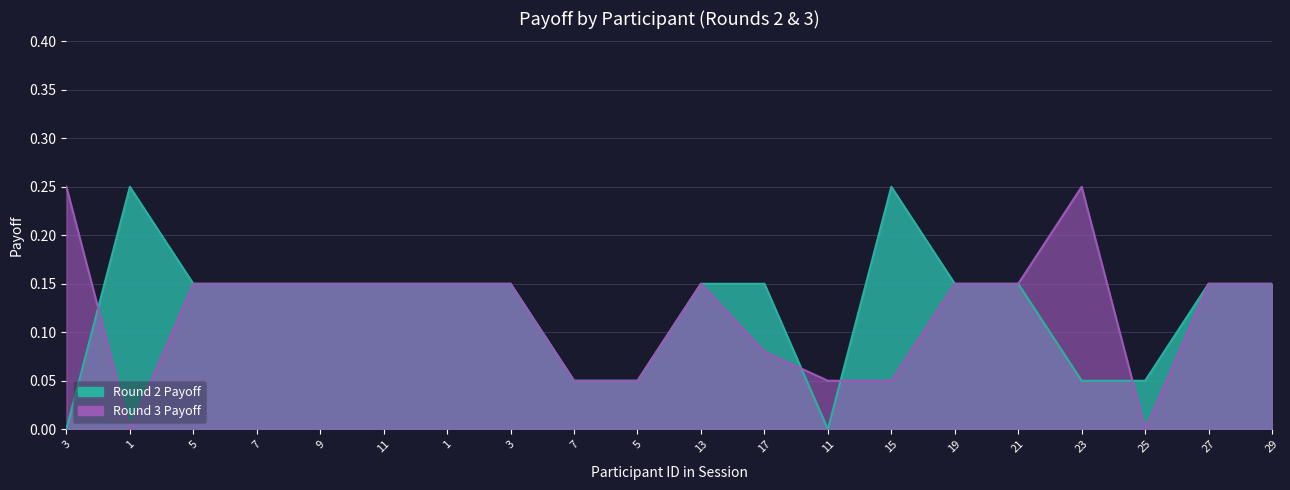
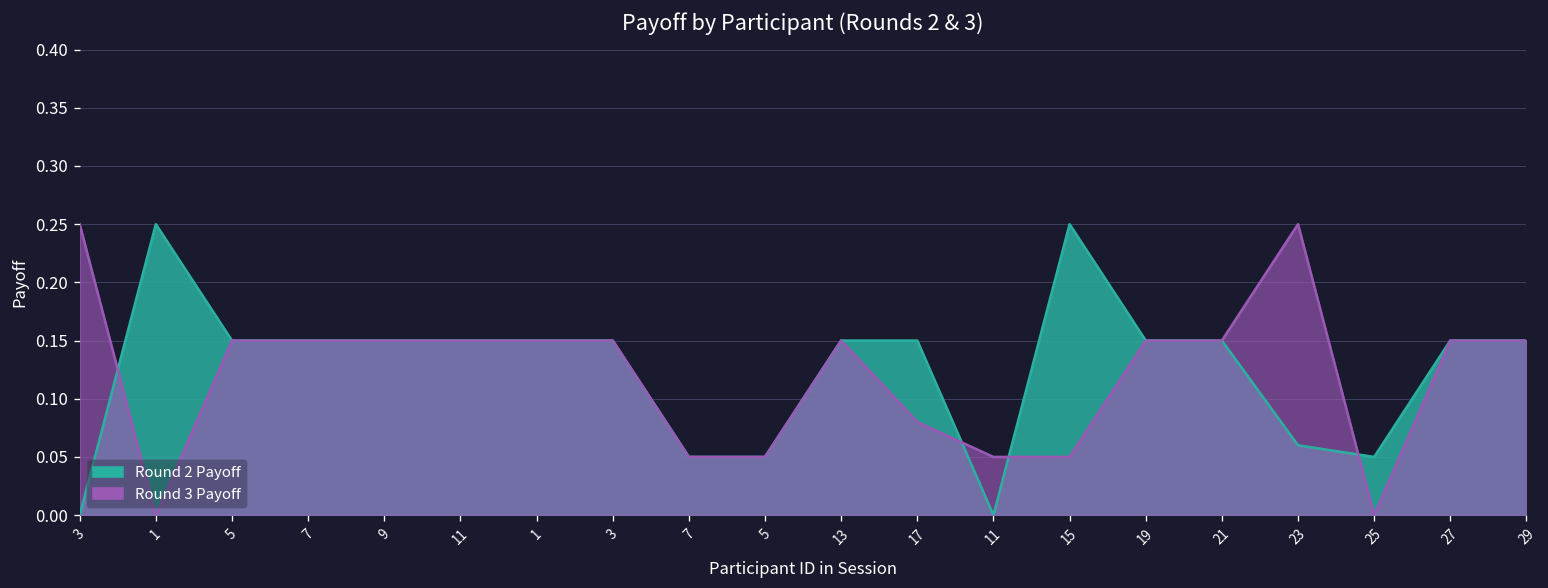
Round 2 Payoff, 23: 0.05 -> 0.06
